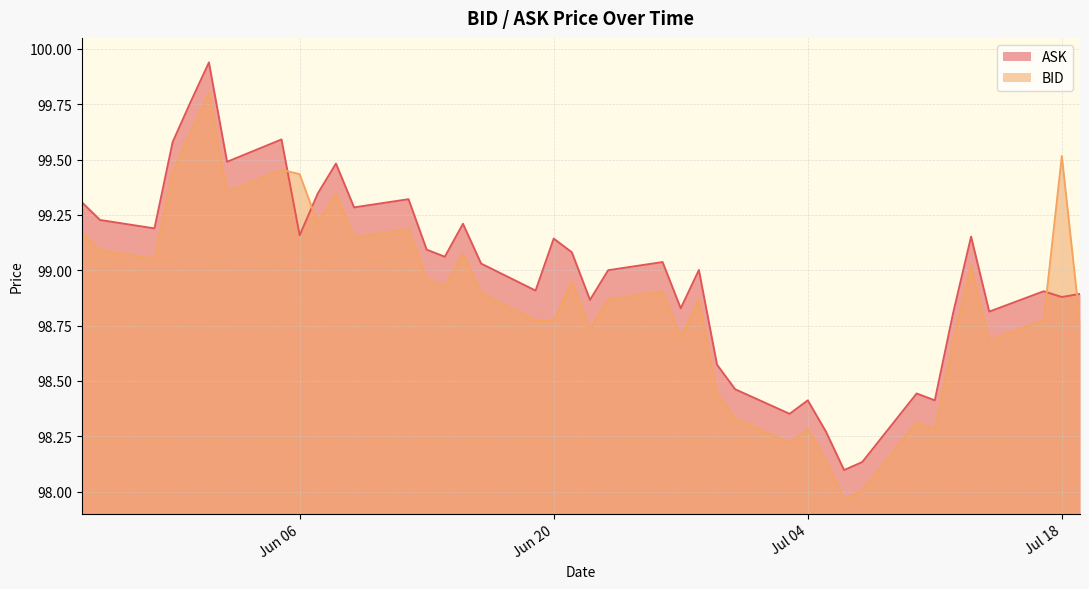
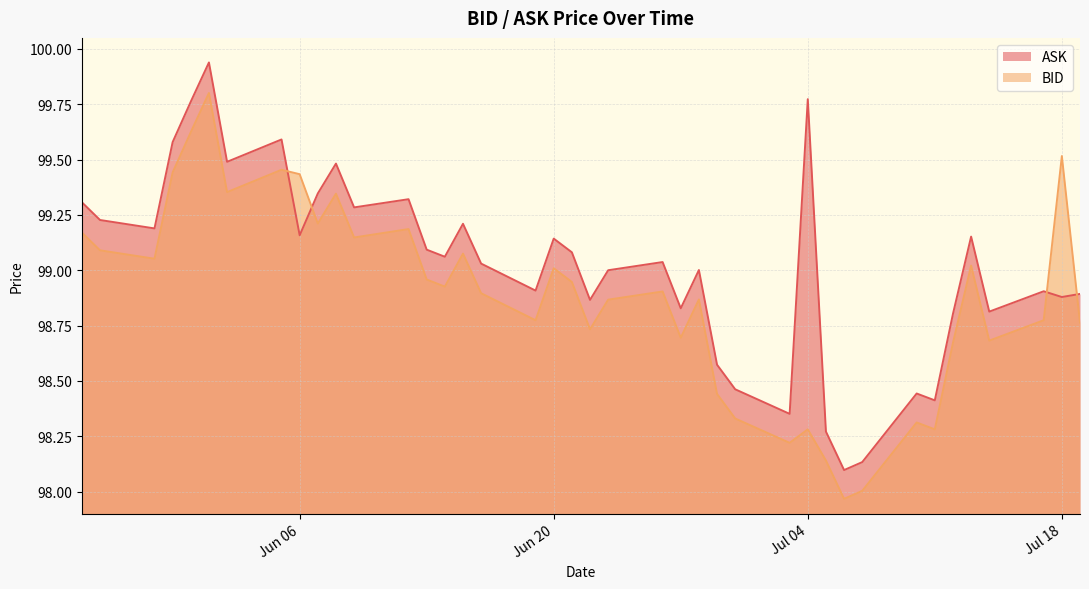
BID, Jun 20: 98.77 -> 99.01
ASK, Jul 04: 98.41 -> 99.77
